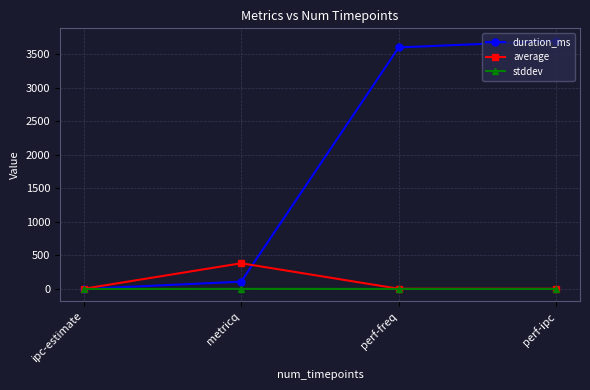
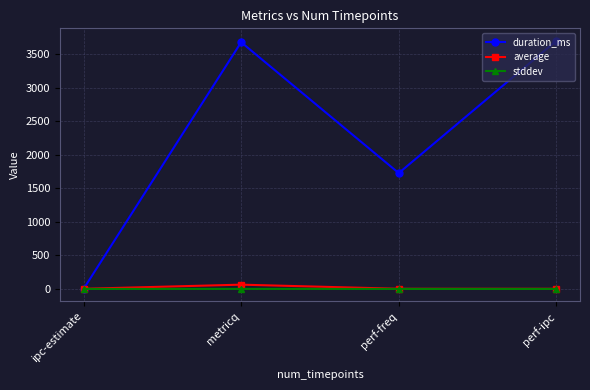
duration_ms, metricq: 100 -> 3700
average, metricq: 400 -> 100
duration_ms, perf-freq: 3600 -> 1700
